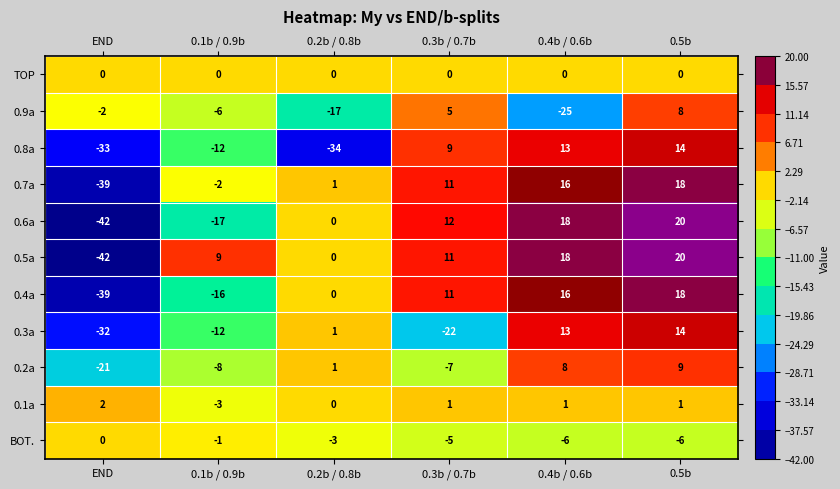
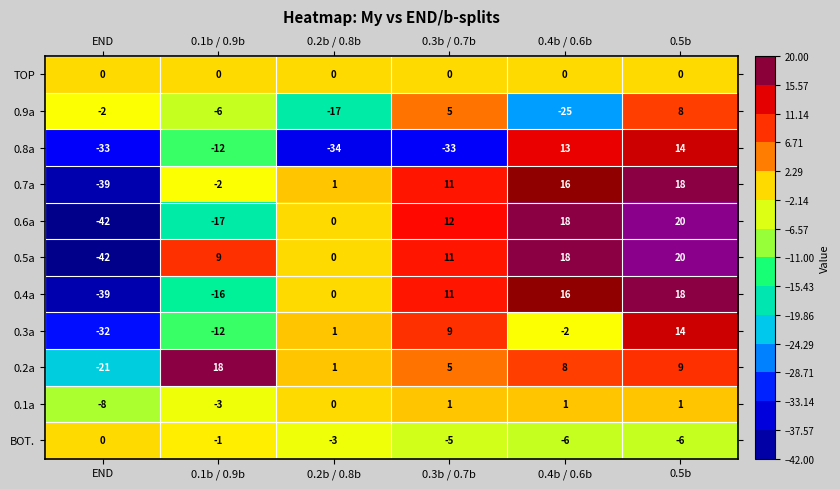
0.8a, 0.3b / 0.7b: 9 -> -33
0.3a, 0.3b / 0.7b: -22 -> 9
0.3a, 0.4b / 0.6b: 13 -> -2
0.2a, 0.1b / 0.9b: -8 -> 18
0.2a, 0.3b / 0.7b: -7 -> 5
0.1a, END: 2 -> -8
